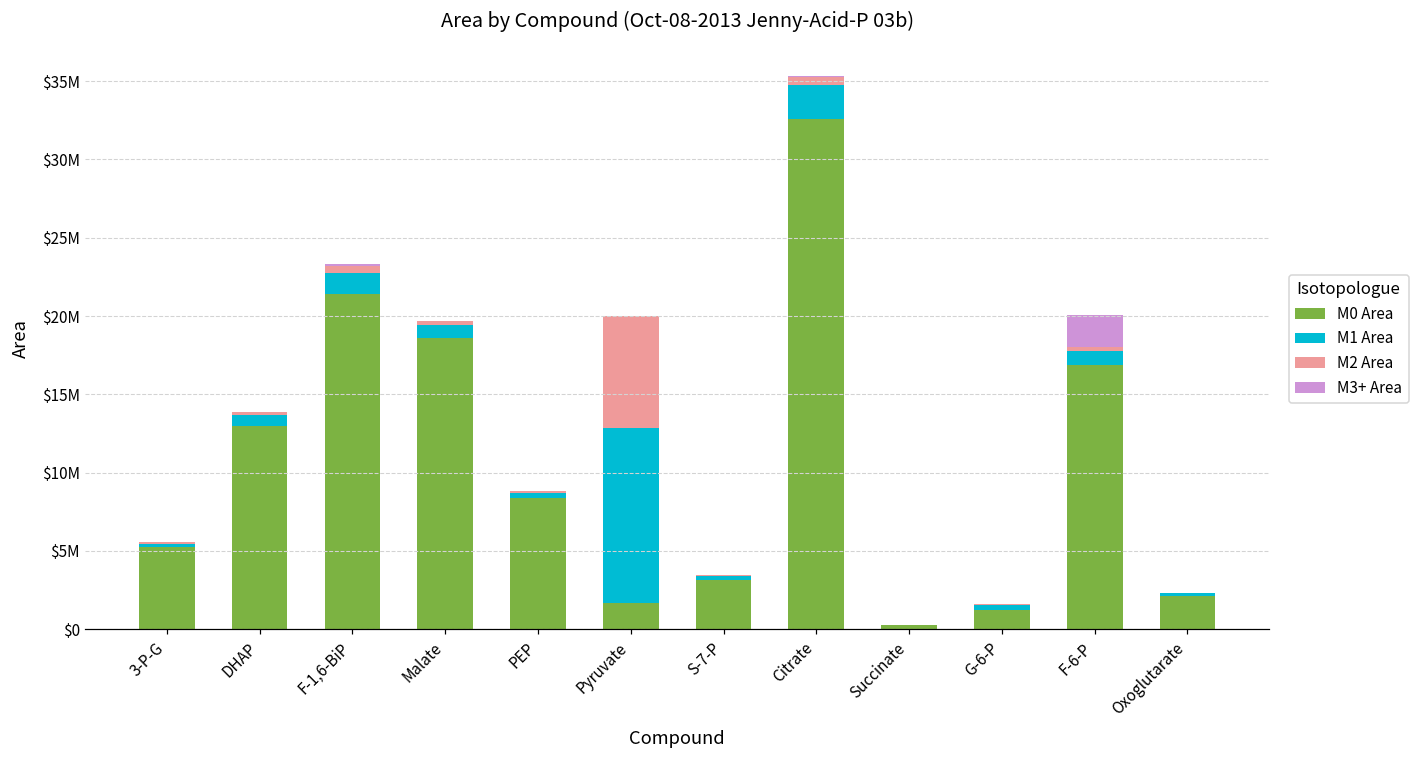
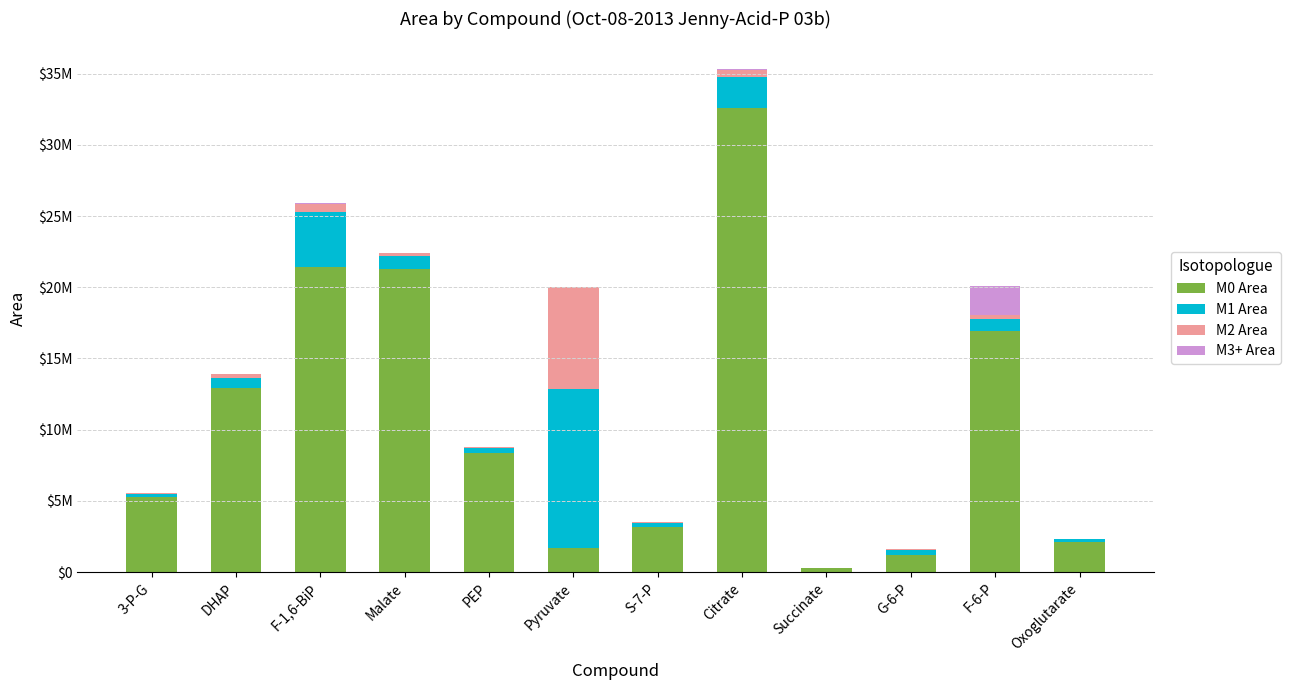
M1 Area, F-1,6-BiP: $1300000 -> $3900000
M0 Area, Malate: $18600000 -> $21300000
